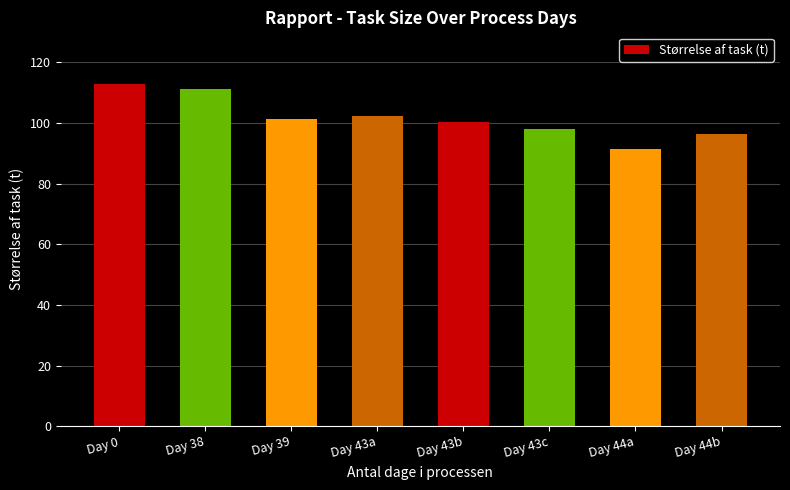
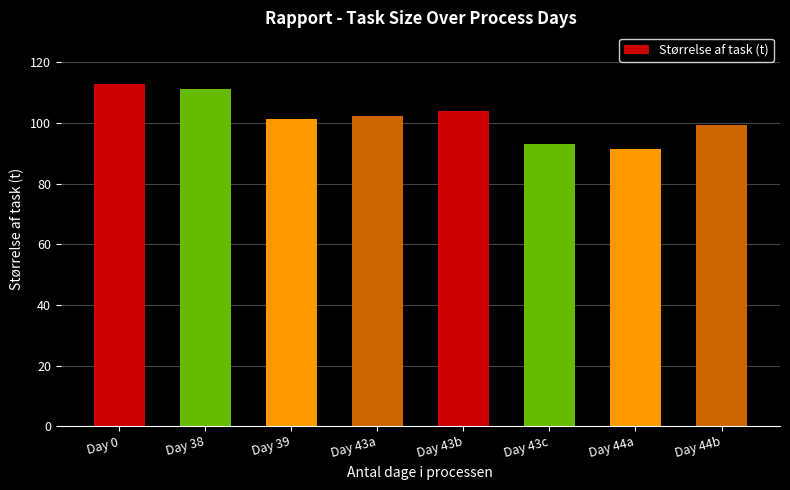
Day 43b: 100 -> 104
Day 43c: 98 -> 93
Day 44b: 96 -> 99
